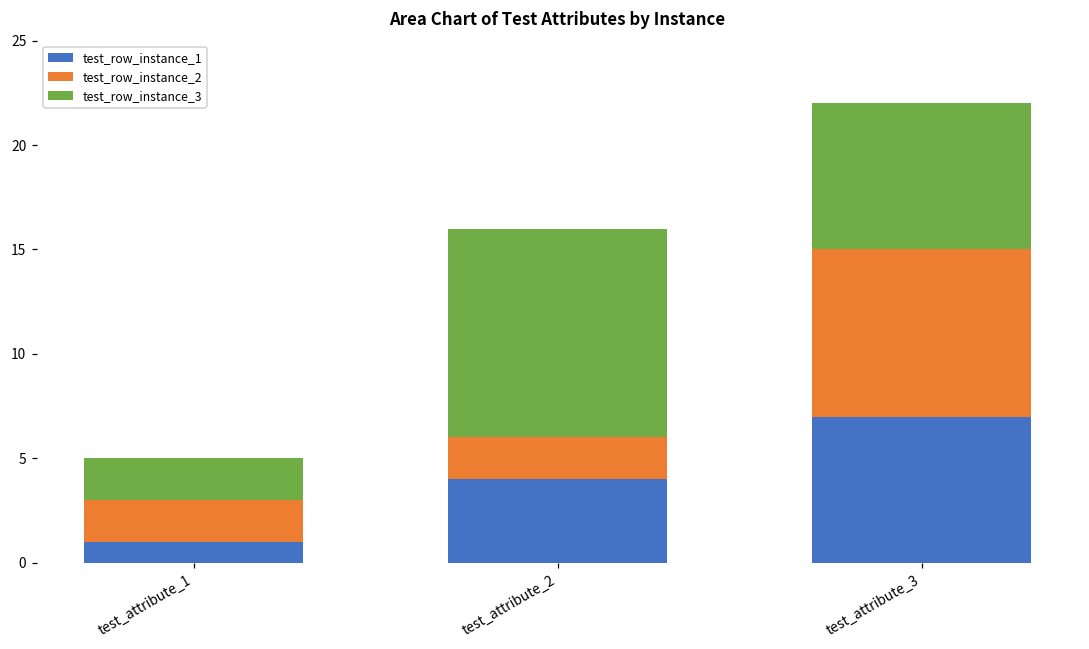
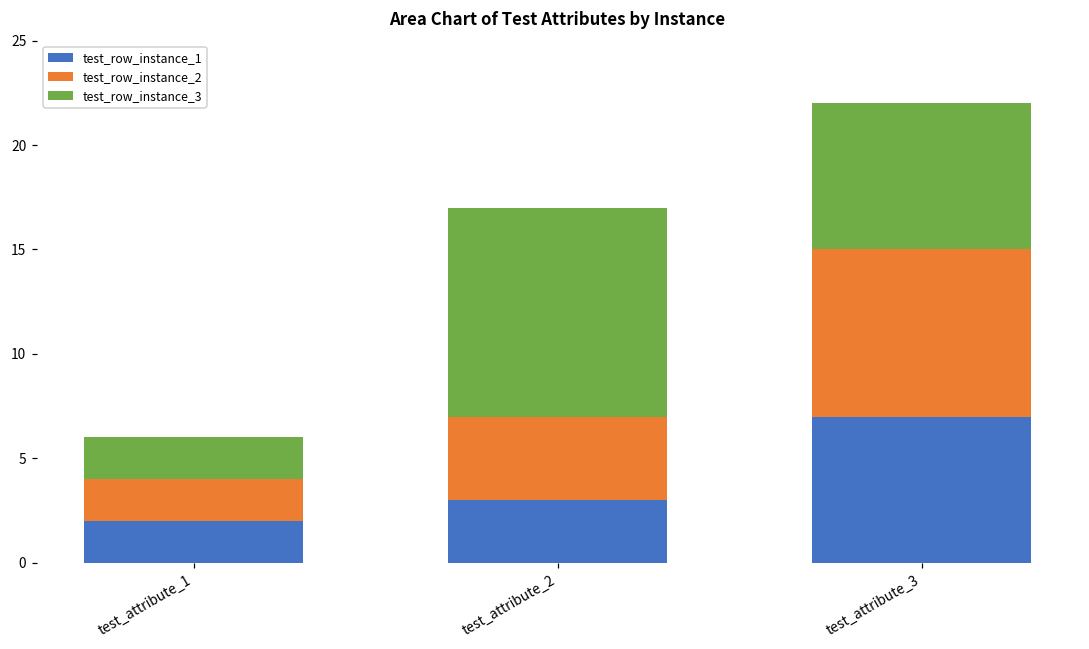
test_row_instance_1, test_attribute_1: 1 -> 2
test_row_instance_1, test_attribute_2: 4 -> 3
test_row_instance_2, test_attribute_2: 2 -> 4
